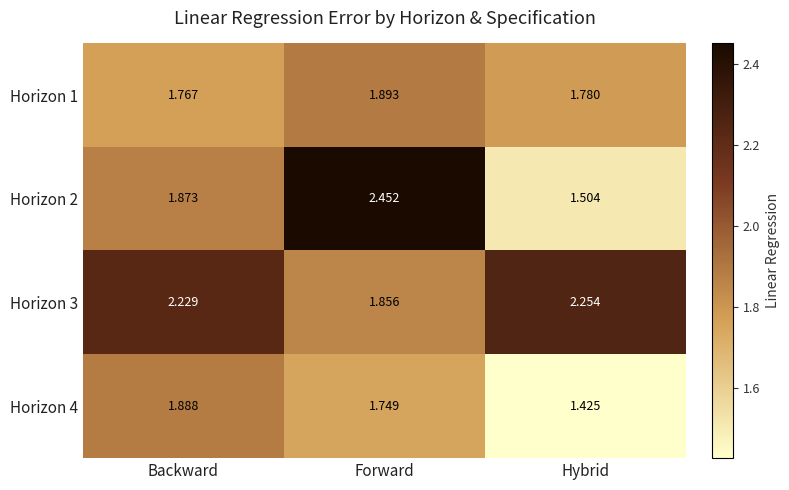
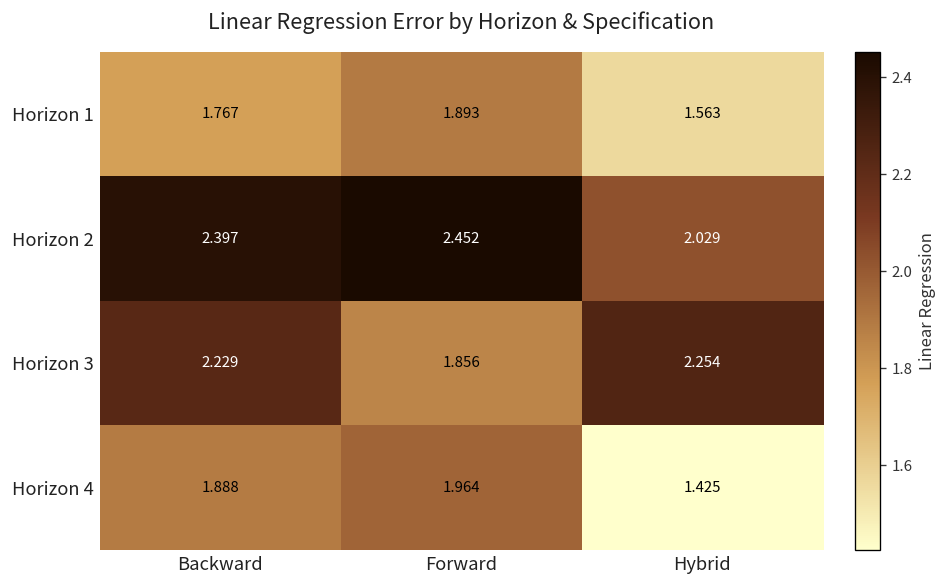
Horizon 1, Hybrid: 1.780 -> 1.563
Horizon 2, Backward: 1.873 -> 2.397
Horizon 2, Hybrid: 1.504 -> 2.029
Horizon 4, Forward: 1.749 -> 1.964
